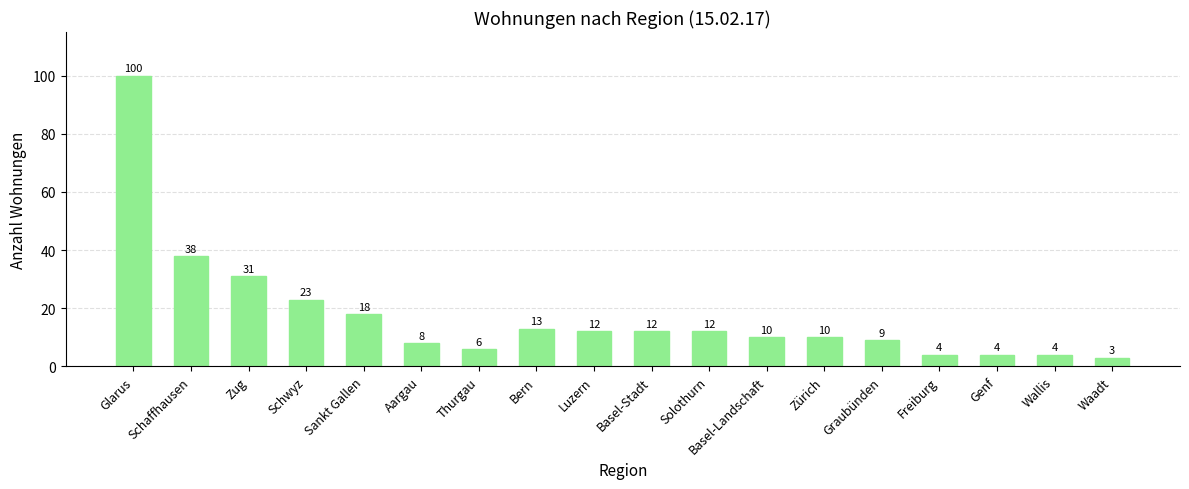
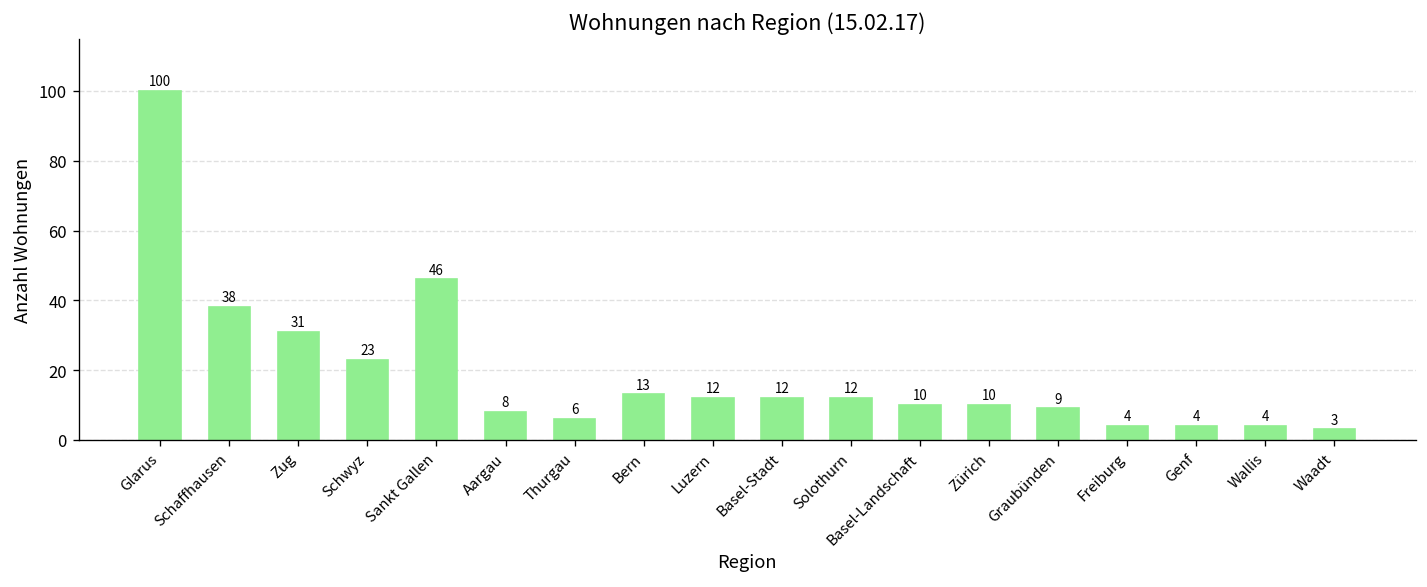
Sankt Gallen: 18 -> 46
